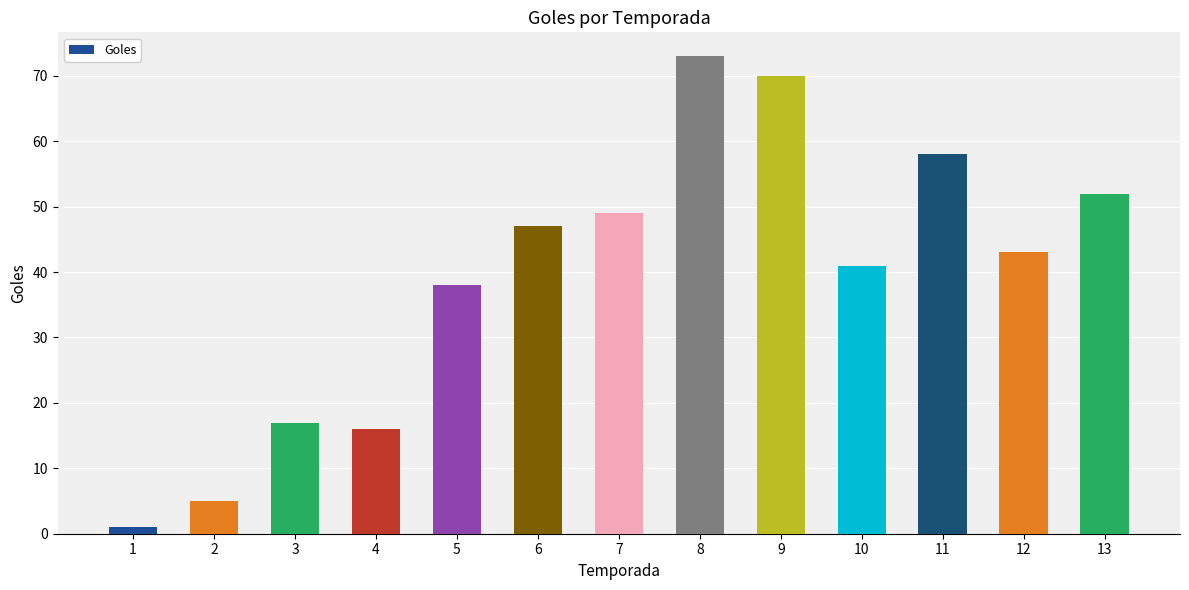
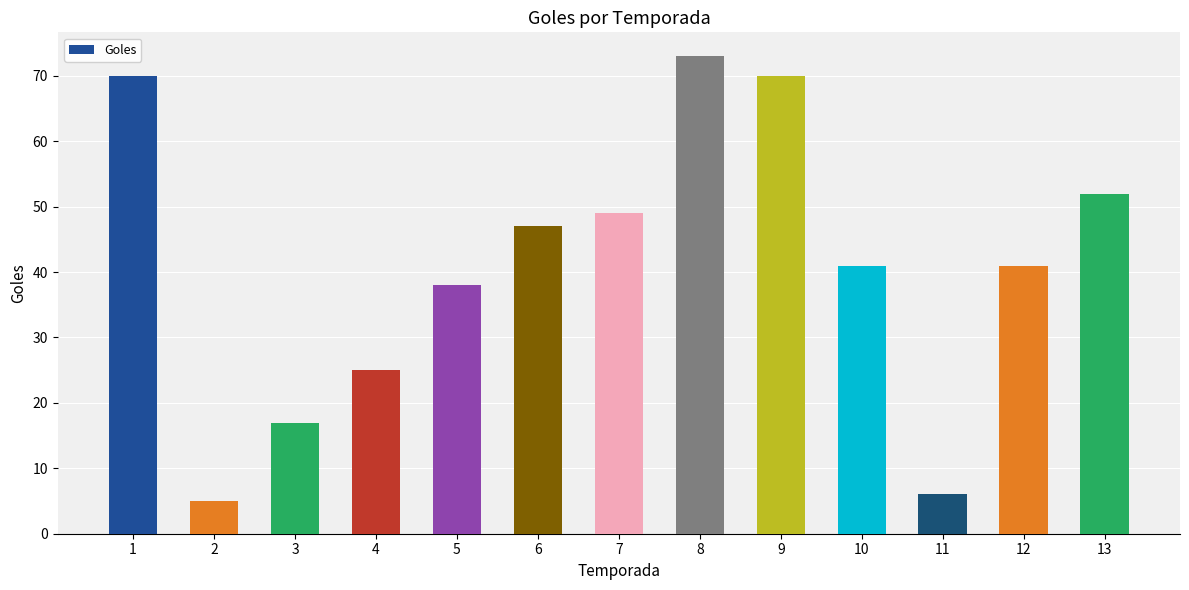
1: 1 -> 70
4: 16 -> 25
11: 58 -> 6
12: 43 -> 41
